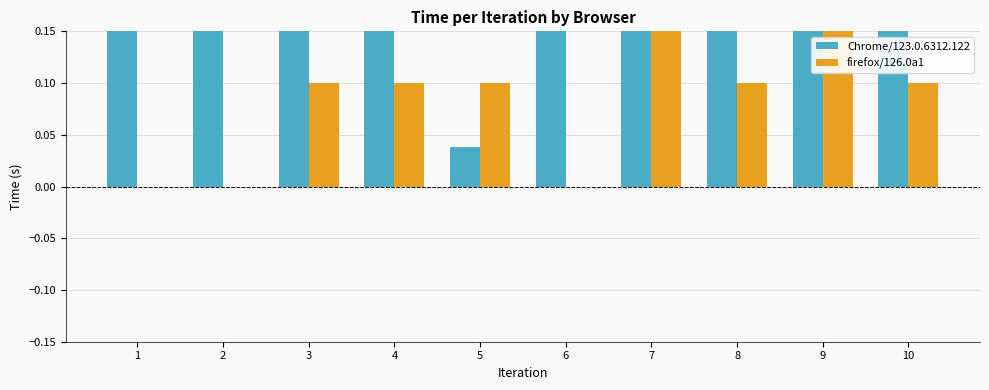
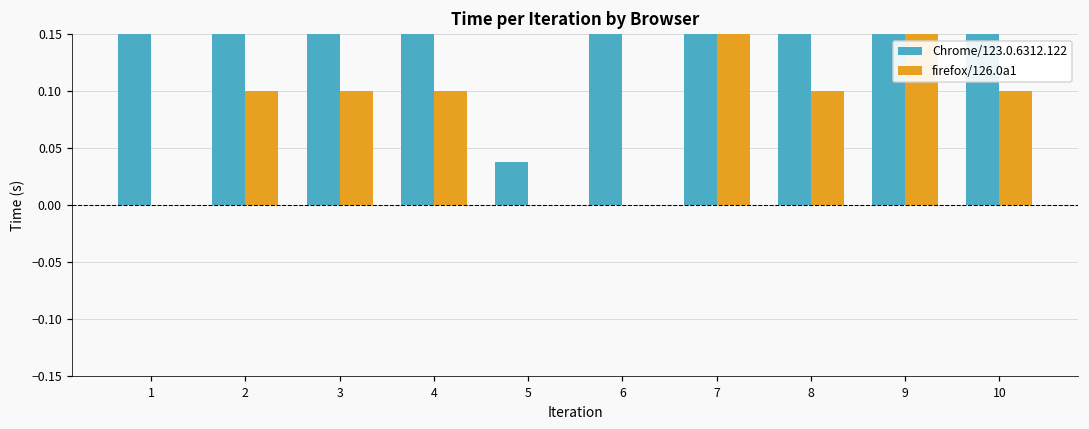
firefox/126.0a1, 2: 0.0 -> 0.1
firefox/126.0a1, 5: 0.1 -> 0.0
